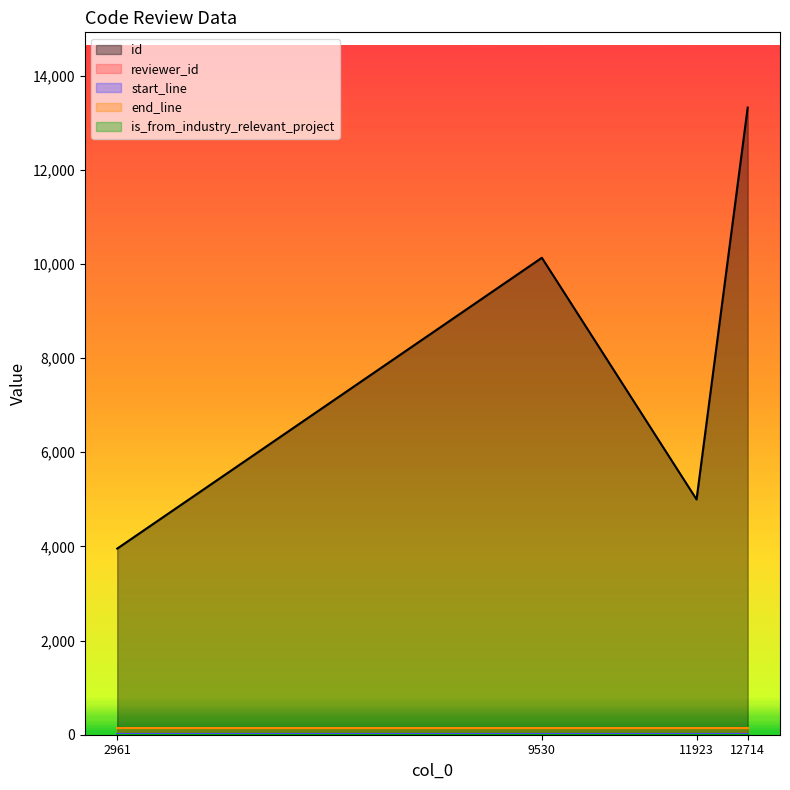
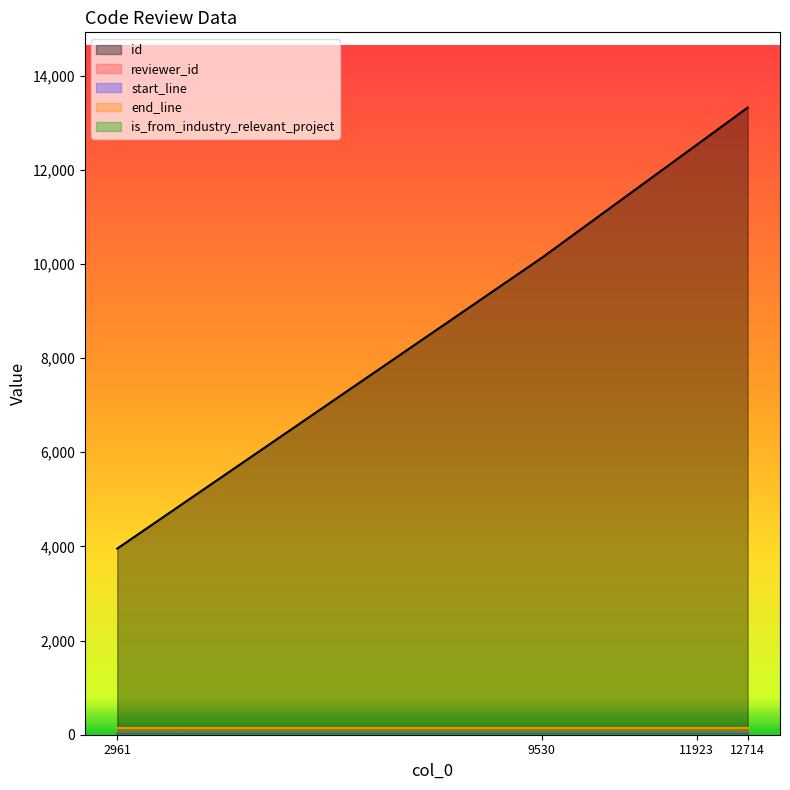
id, 11923: 5,000 -> 12,500
